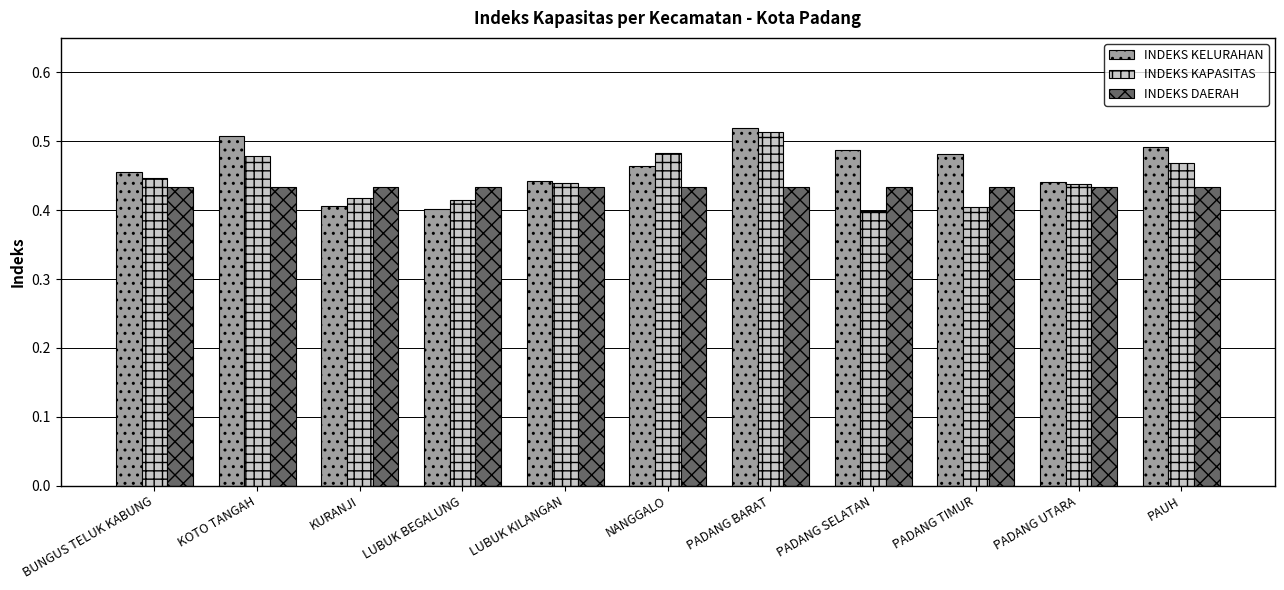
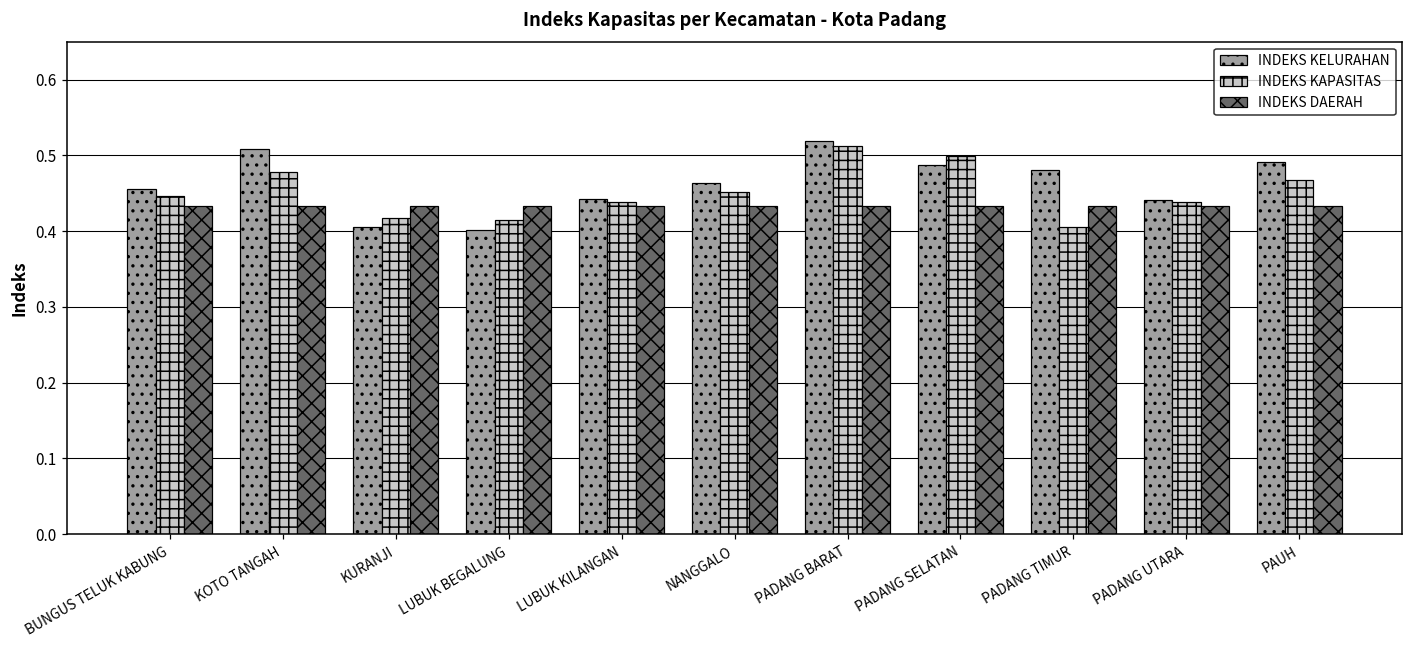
INDEKS KAPASITAS, NANGGALO: 0.48 -> 0.45
INDEKS KAPASITAS, PADANG SELATAN: 0.40 -> 0.50
